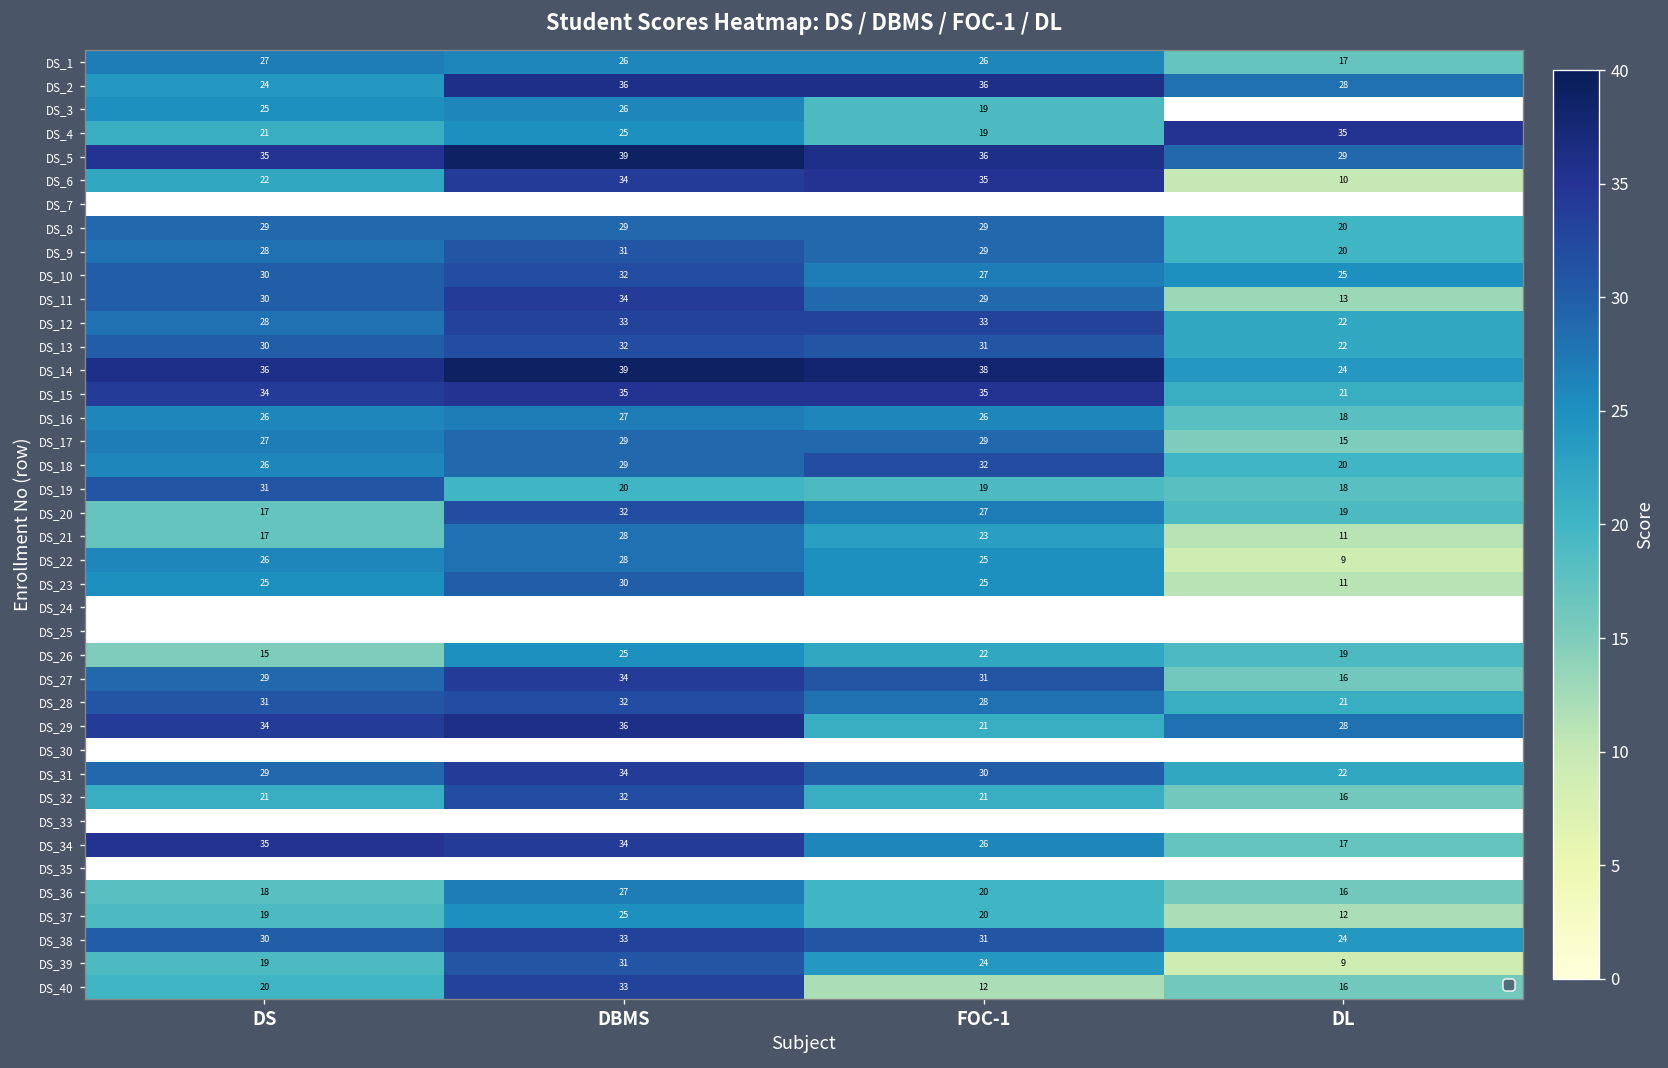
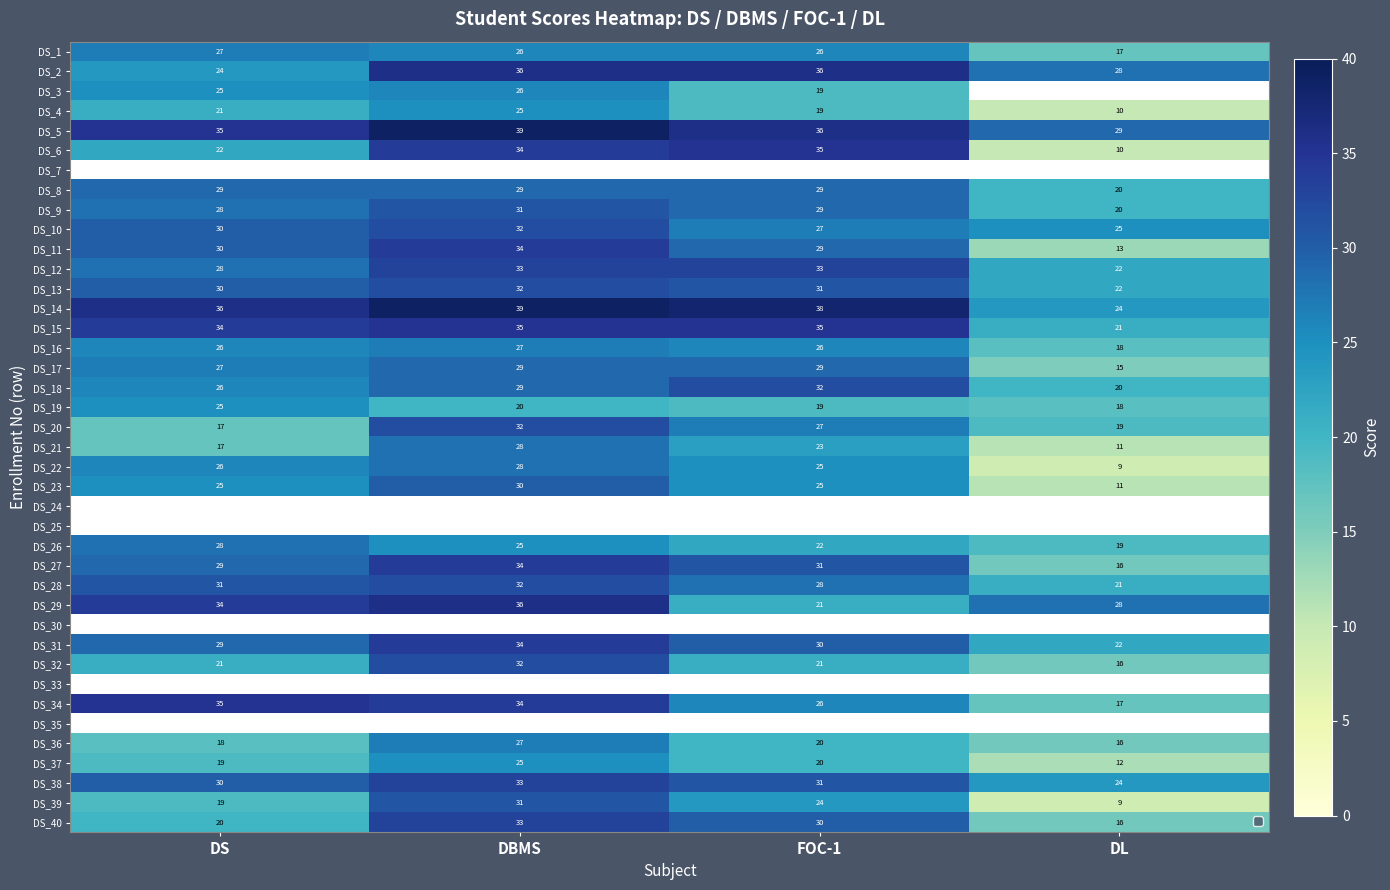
DS_4, DL: 35 -> 10
DS_19, DS: 31 -> 25
DS_26, DS: 15 -> 28
DS_40, FOC-1: 12 -> 30
